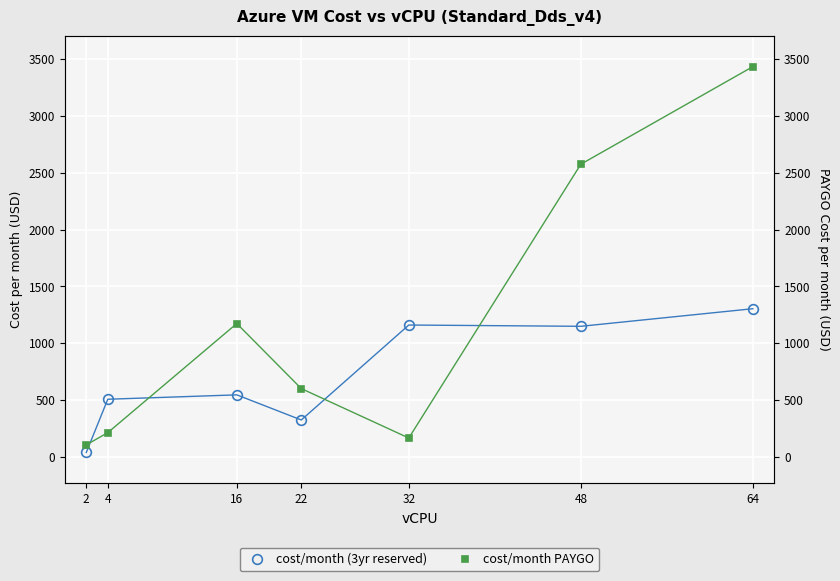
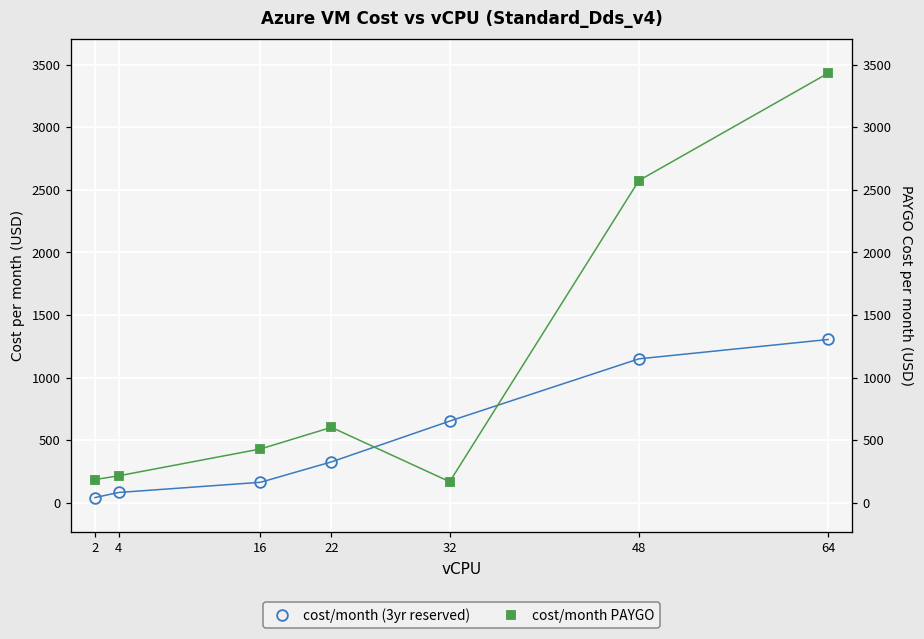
cost/month PAYGO, 2: 110 -> 180
cost/month (3yr reserved), 4: 510 -> 80
cost/month (3yr reserved), 16: 550 -> 160
cost/month PAYGO, 16: 1170 -> 430
cost/month (3yr reserved), 32: 1160 -> 650
